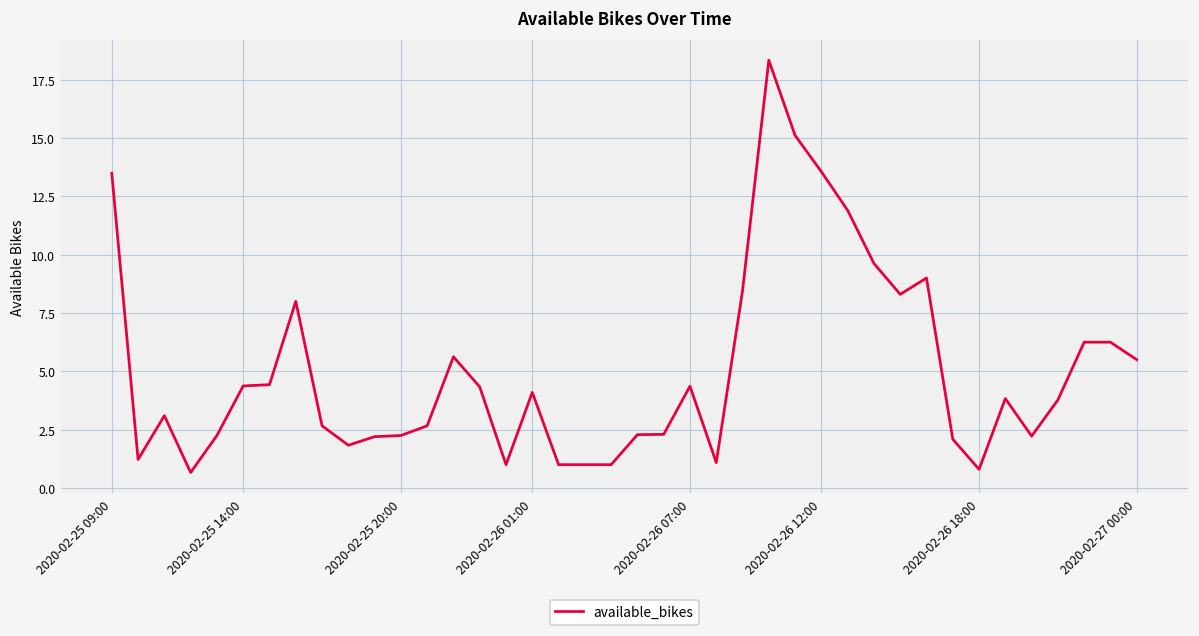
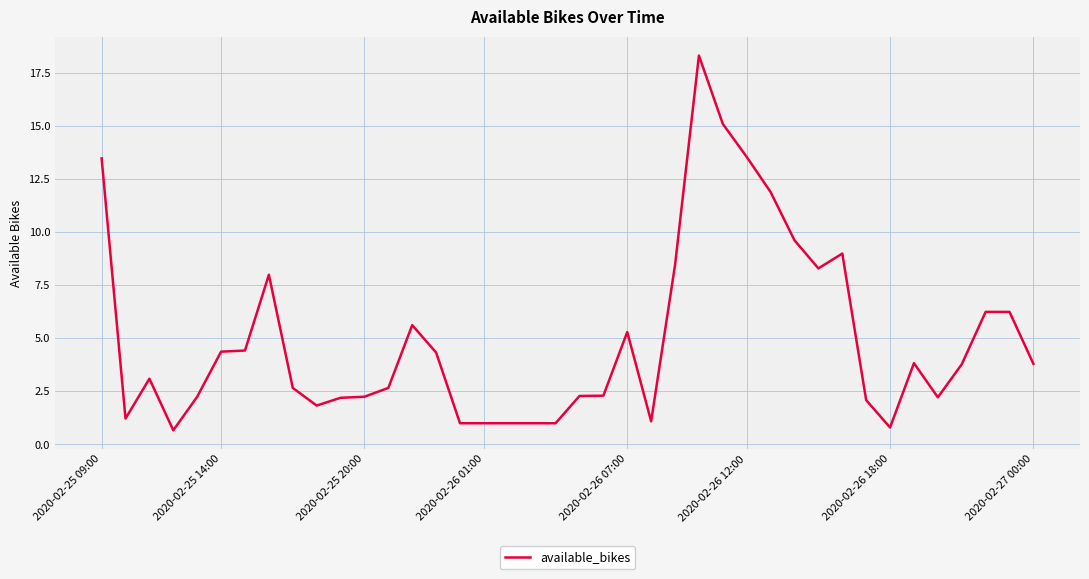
2020-02-26 01:00: 4.1 -> 1.0
2020-02-26 07:00: 4.4 -> 5.3
2020-02-27 00:00: 5.5 -> 3.8
